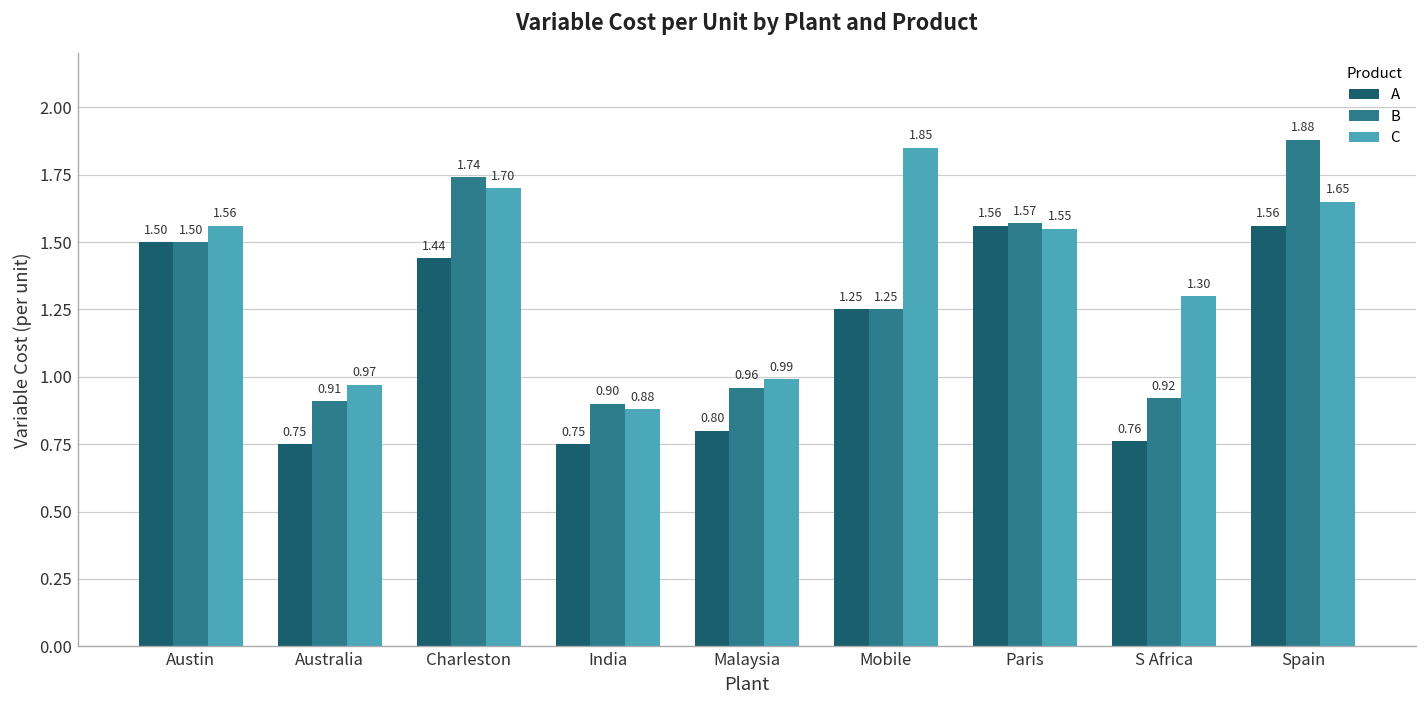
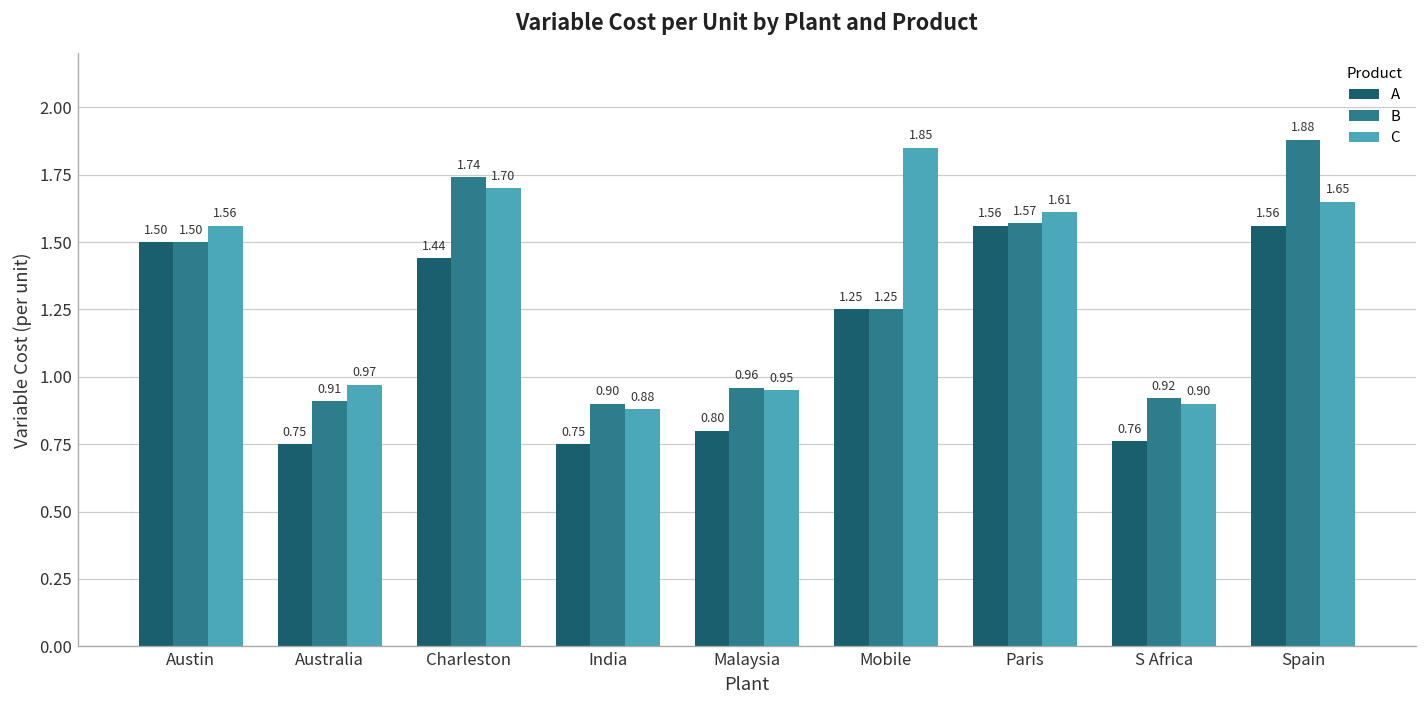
C, Malaysia: 0.99 -> 0.95
C, Paris: 1.55 -> 1.61
C, S Africa: 1.30 -> 0.90
